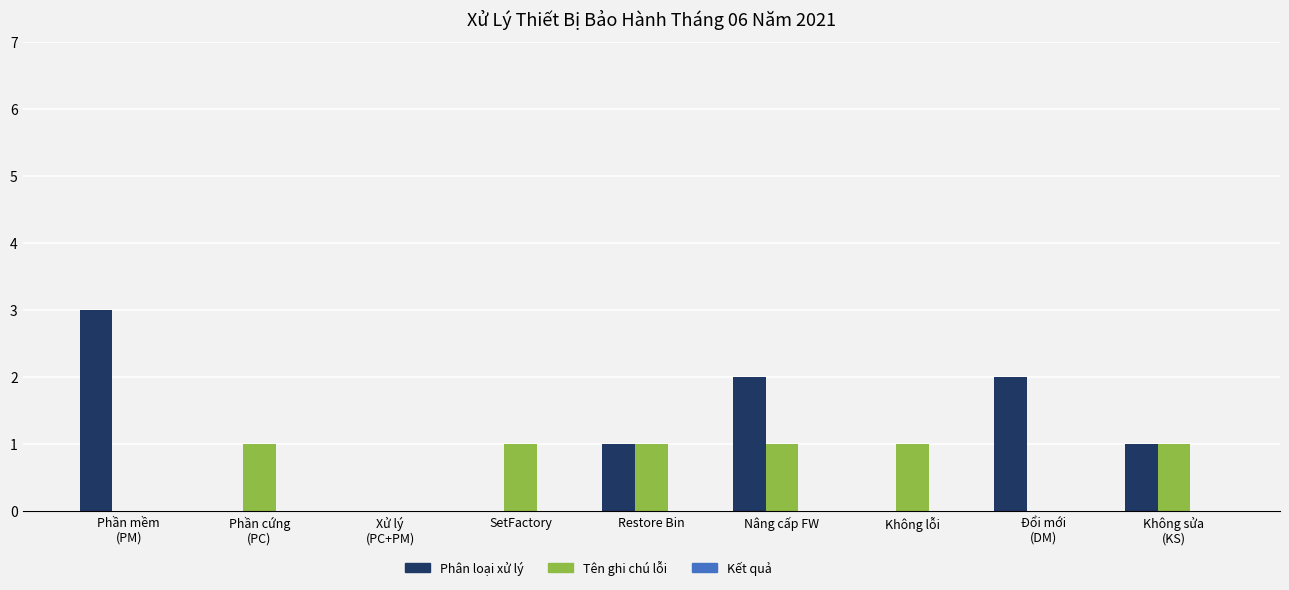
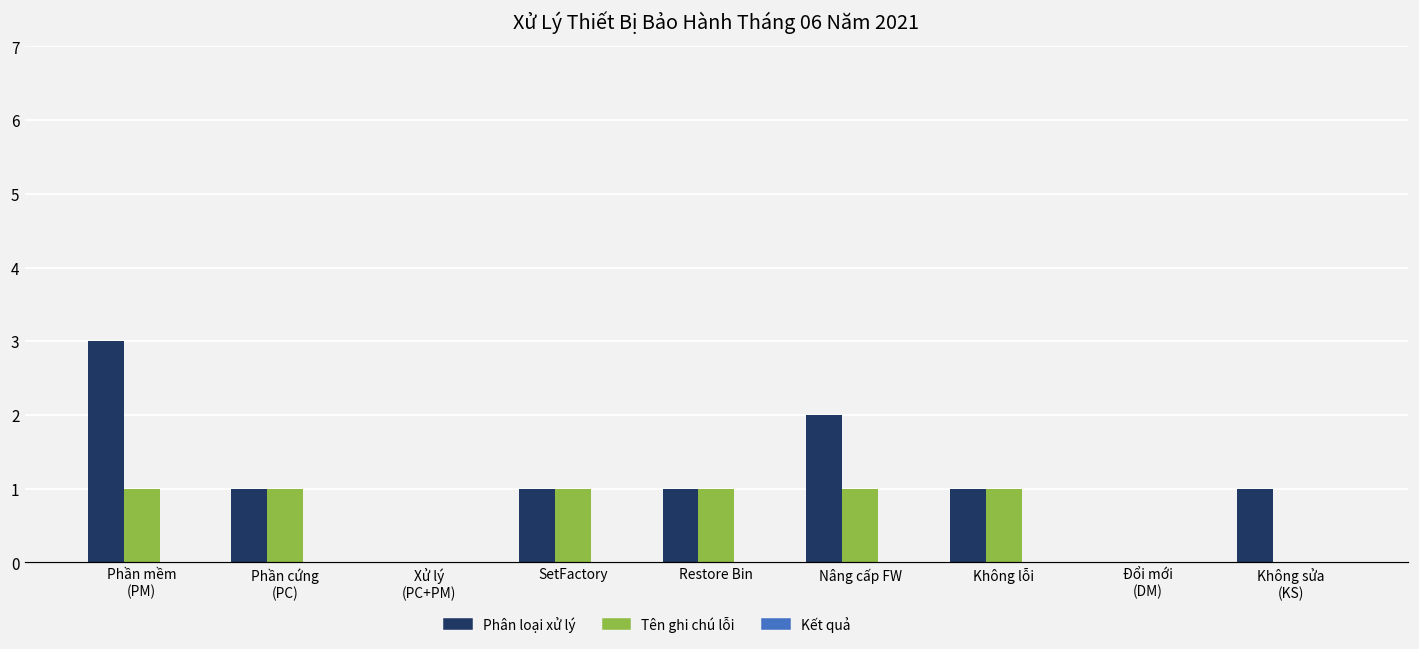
Tên ghi chú lỗi, Phần mềm (PM): 0 -> 1
Phân loại xử lý, Phần cứng (PC): 0 -> 1
Phân loại xử lý, SetFactory: 0 -> 1
Phân loại xử lý, Không lỗi: 0 -> 1
Phân loại xử lý, Đổi mới (DM): 2 -> 0
Tên ghi chú lỗi, Không sửa (KS): 1 -> 0
